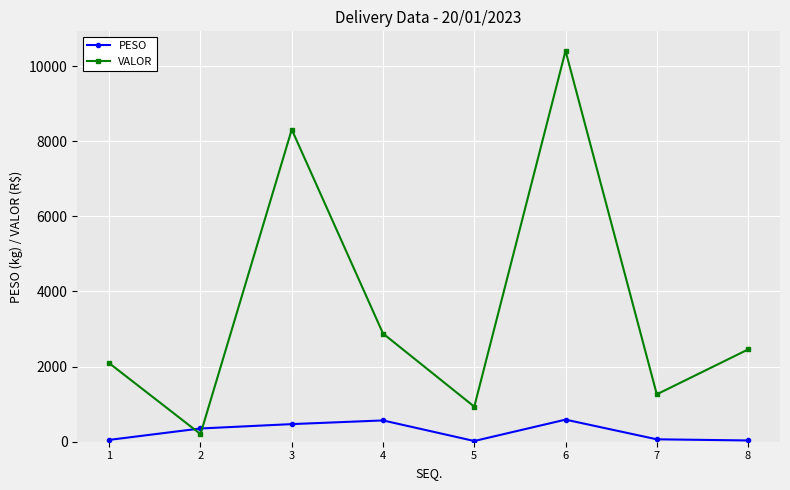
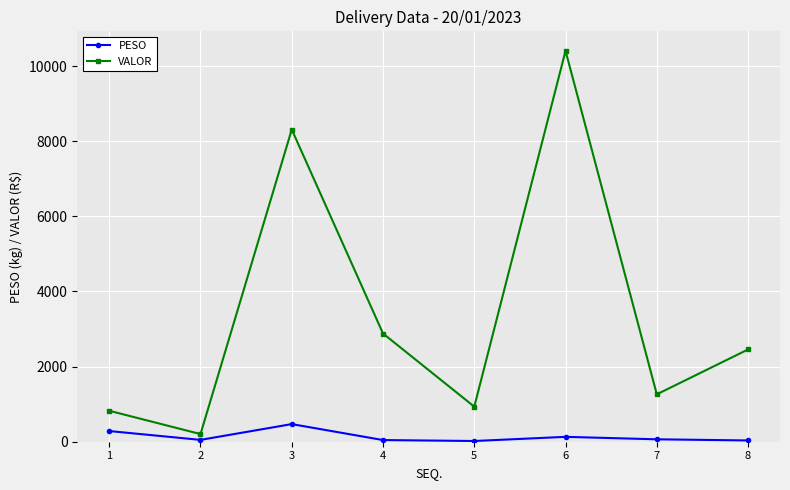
PESO, 1: 0 -> 300
VALOR, 1: 2100 -> 800
PESO, 2: 400 -> 0
PESO, 4: 600 -> 0
PESO, 6: 600 -> 100
